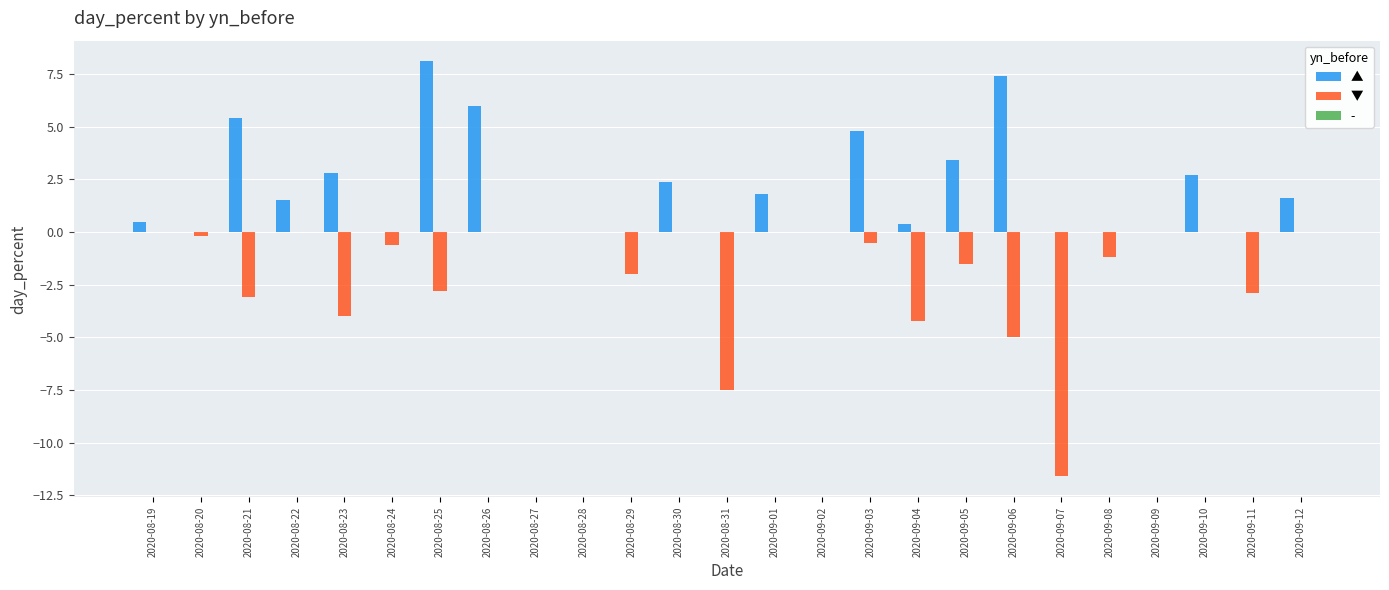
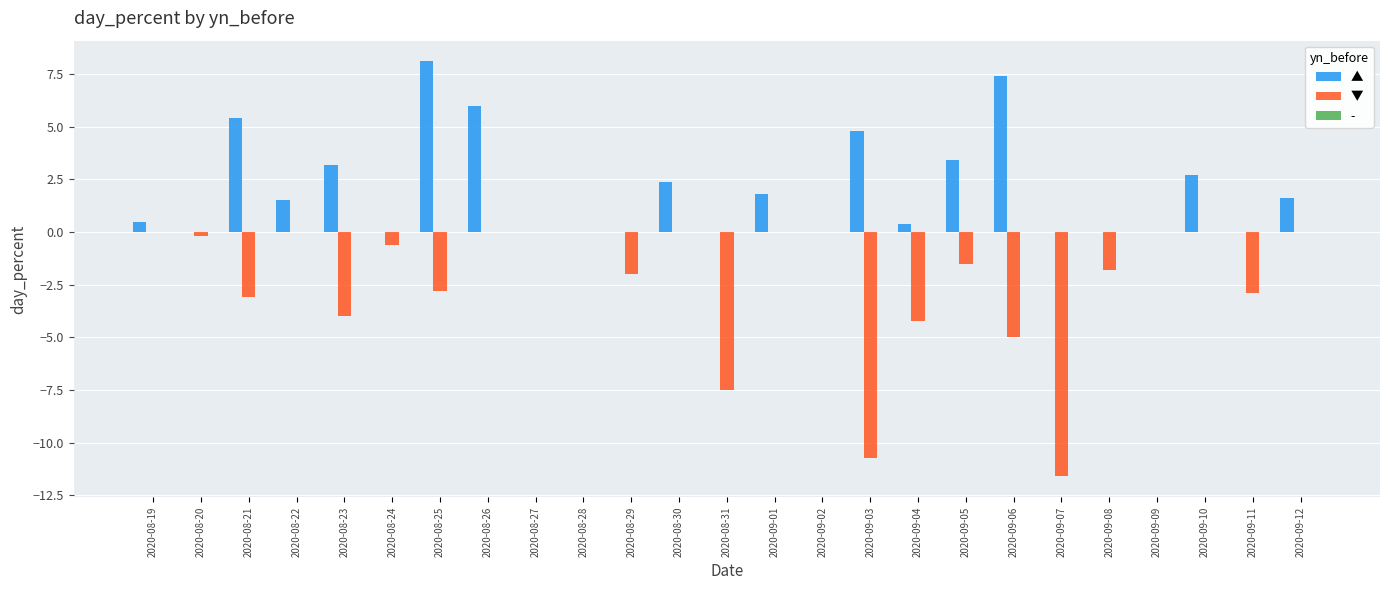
▲, 2020-08-23: 2.8 -> 3.2
▼, 2020-09-03: -0.5 -> -10.7
▼, 2020-09-08: -1.2 -> -1.8
